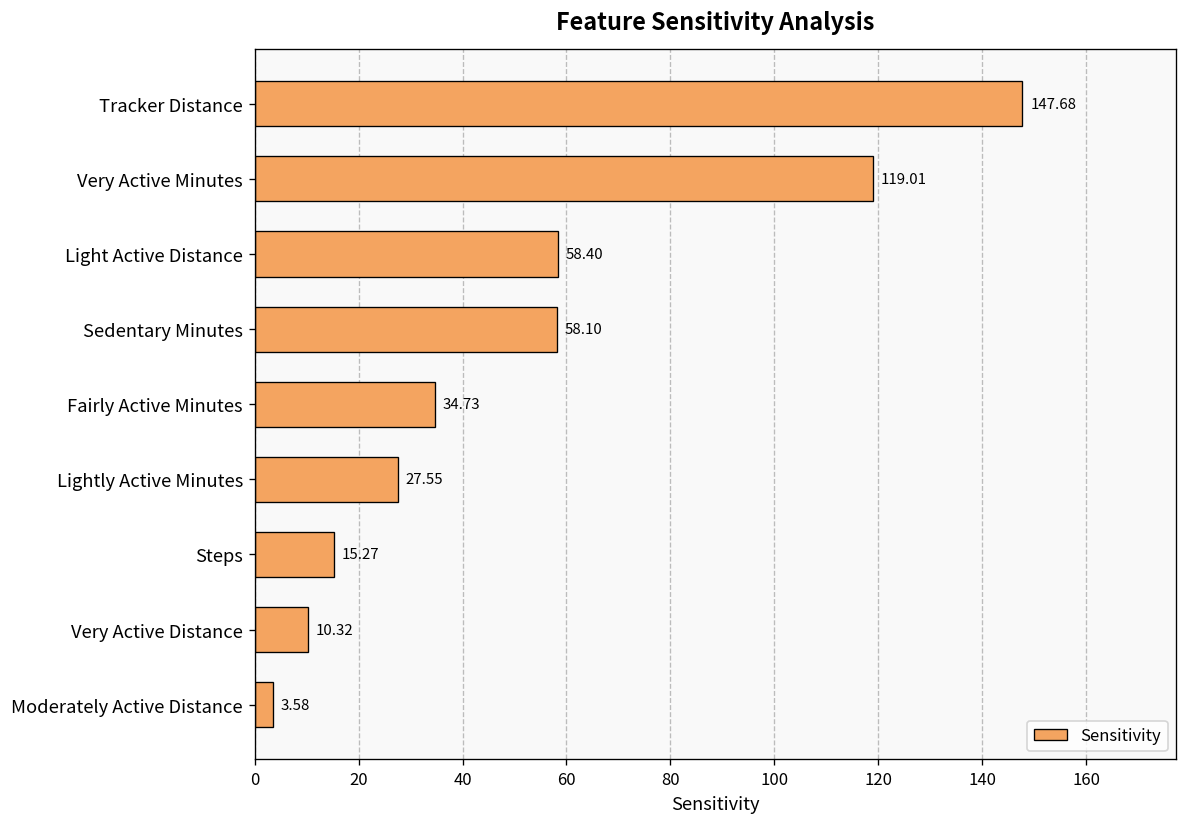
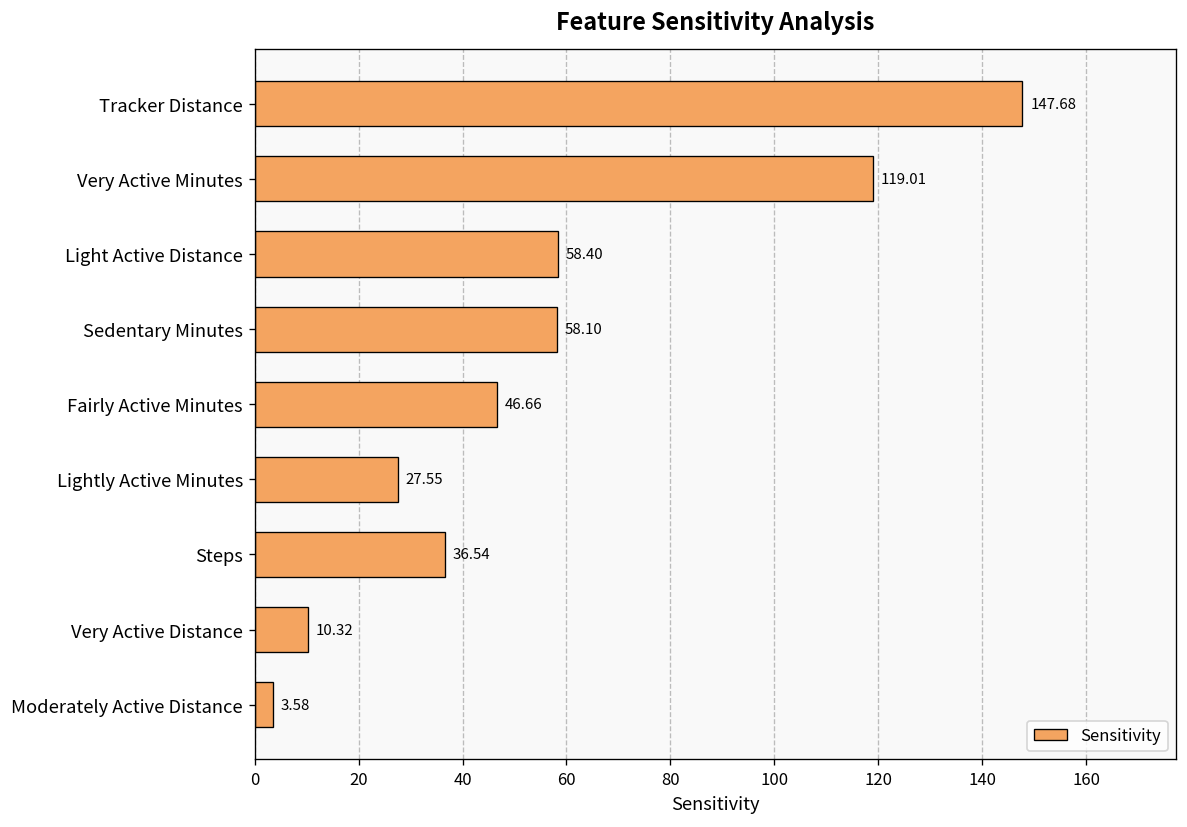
Fairly Active Minutes: 34.73 -> 46.66
Steps: 15.27 -> 36.54
